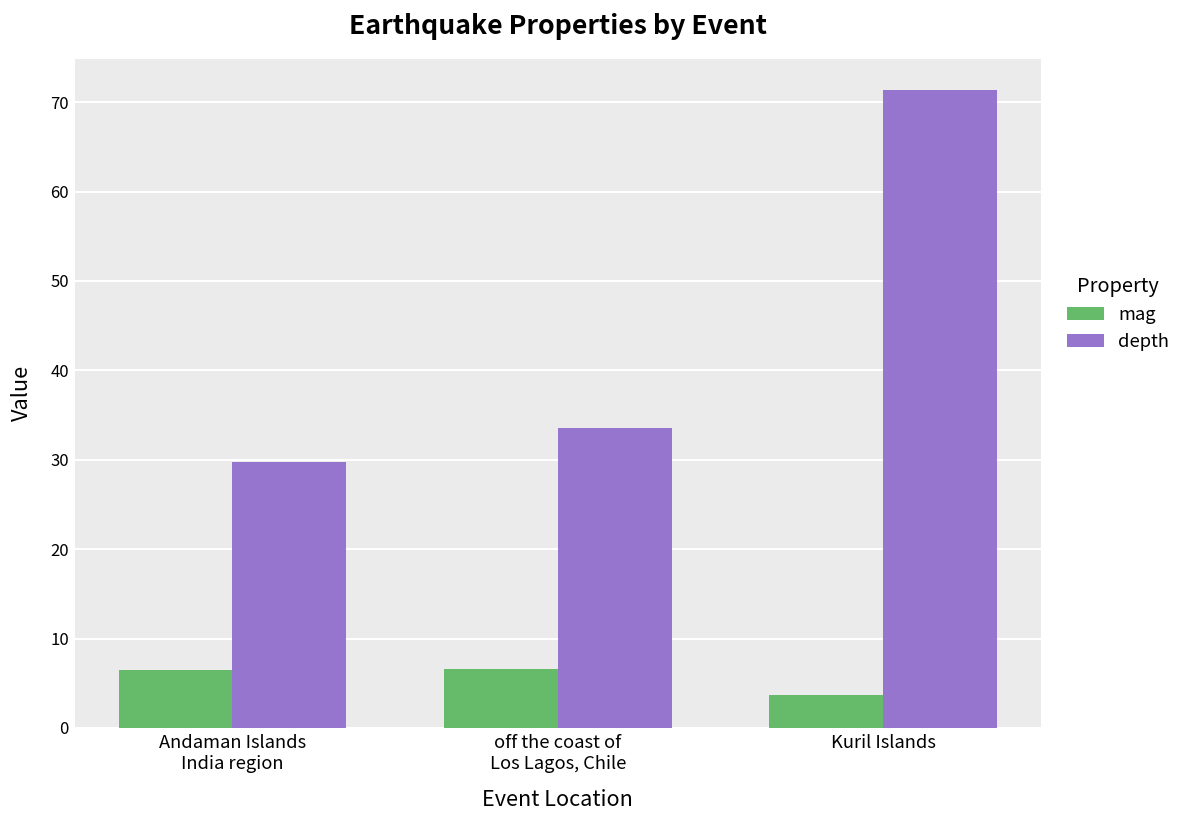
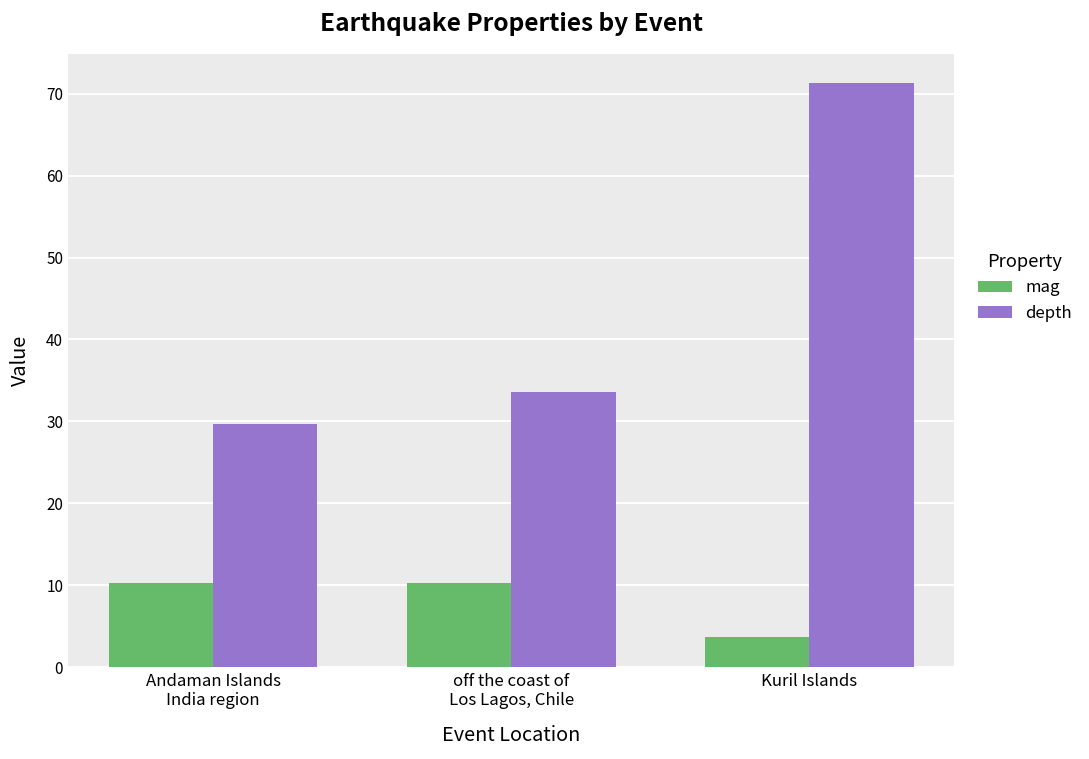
mag, Andaman Islands India region: 7 -> 10
mag, off the coast of Los Lagos, Chile: 7 -> 10
